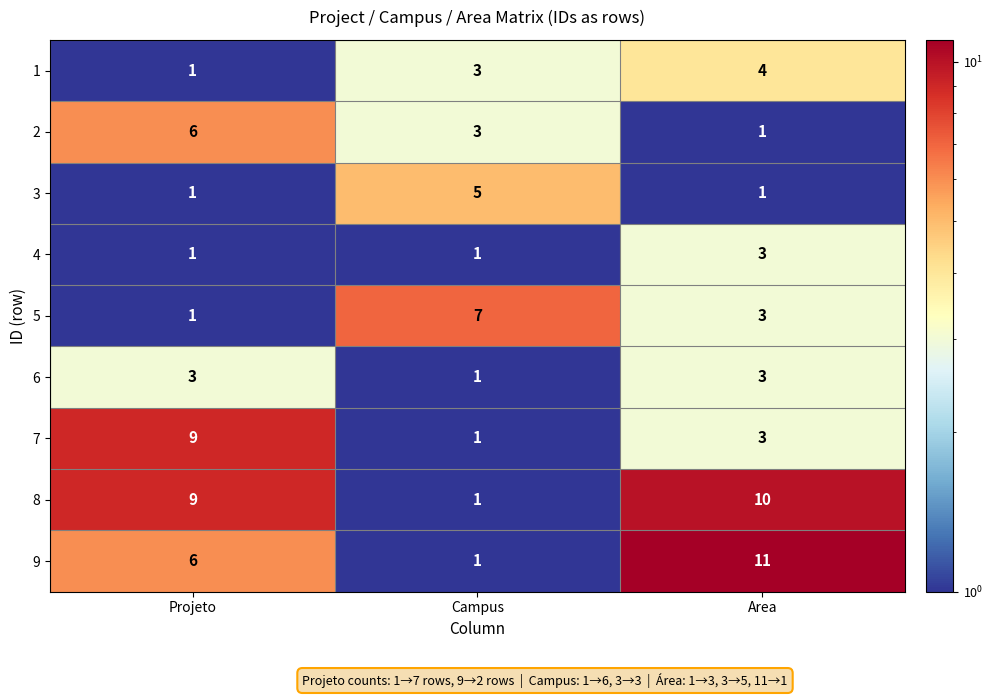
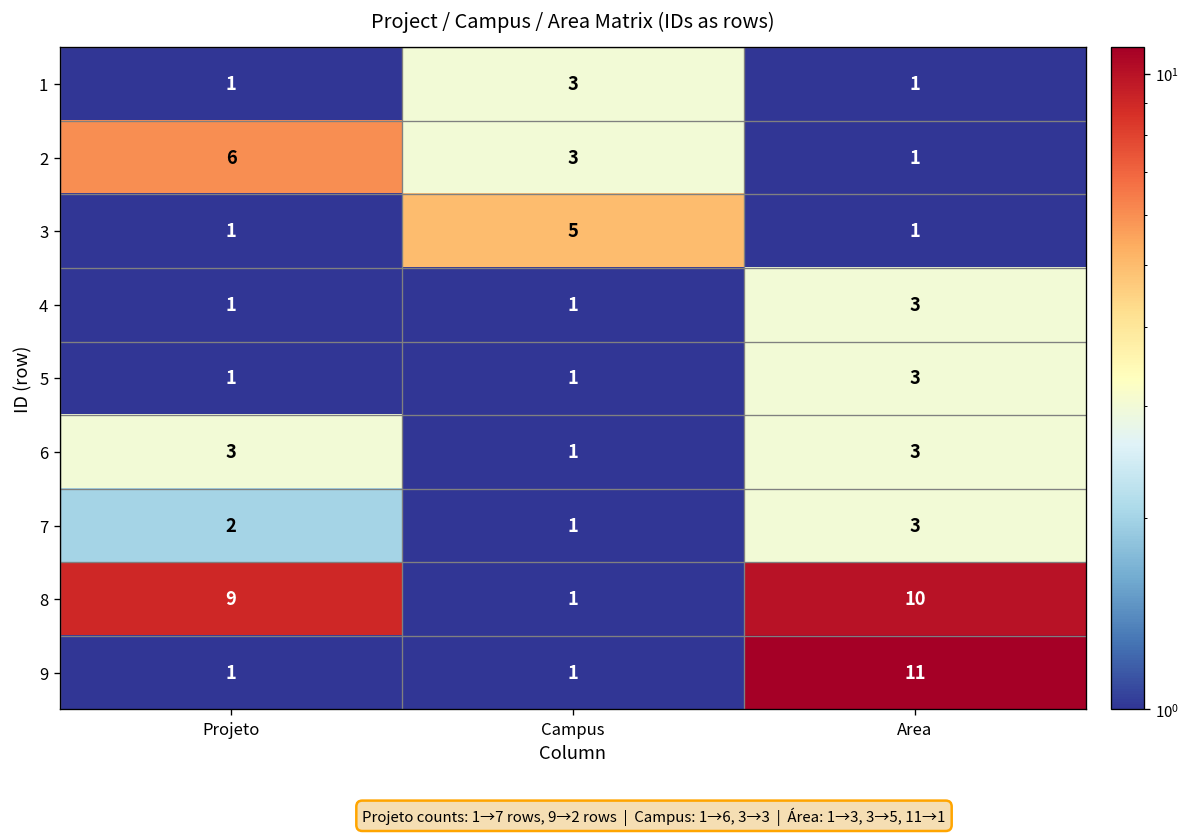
1, Area: 4 -> 1
5, Campus: 7 -> 1
7, Projeto: 9 -> 2
9, Projeto: 6 -> 1
